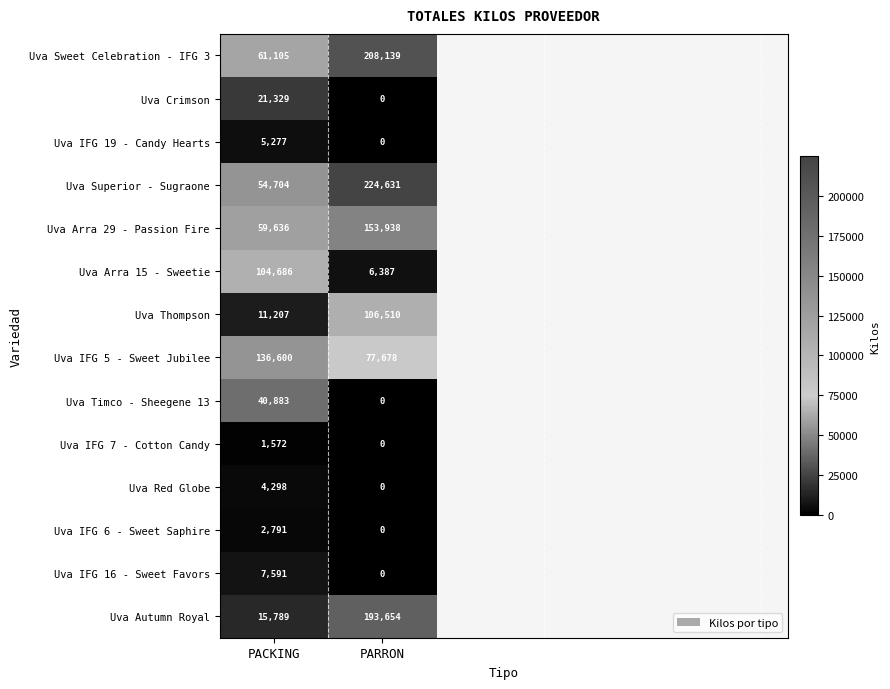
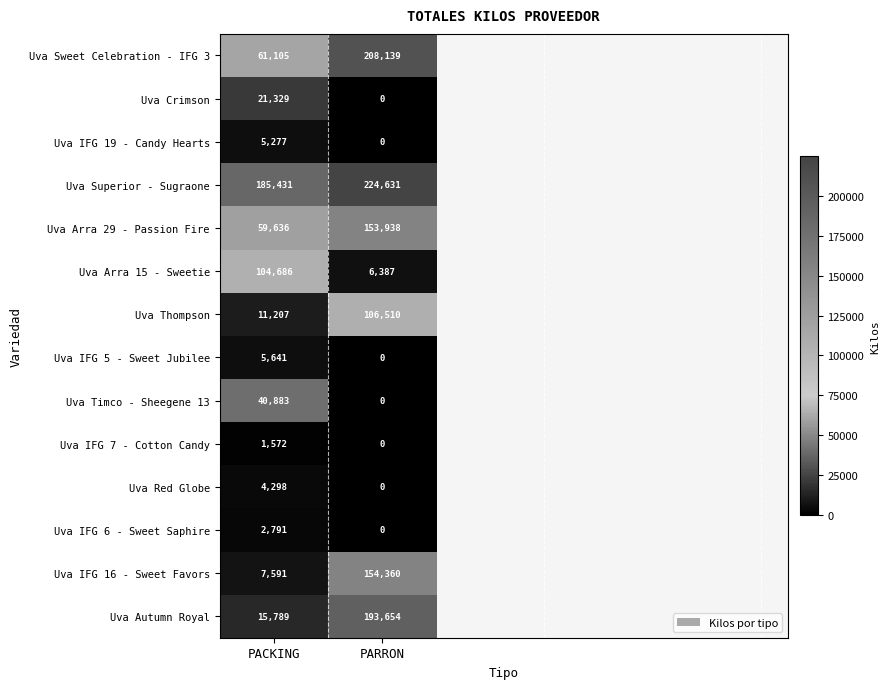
Uva Superior - Sugraone, PACKING: 54,704 -> 185,431
Uva IFG 5 - Sweet Jubilee, PACKING: 136,600 -> 5,641
Uva IFG 5 - Sweet Jubilee, PARRON: 77,678 -> 0
Uva IFG 16 - Sweet Favors, PARRON: 0 -> 154,360
